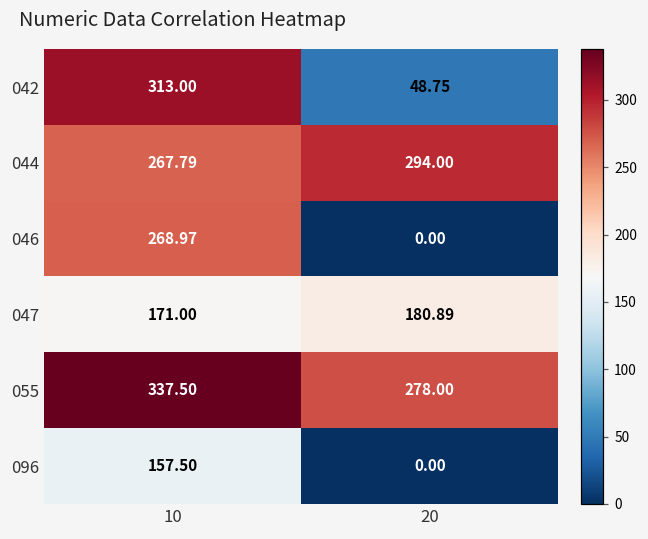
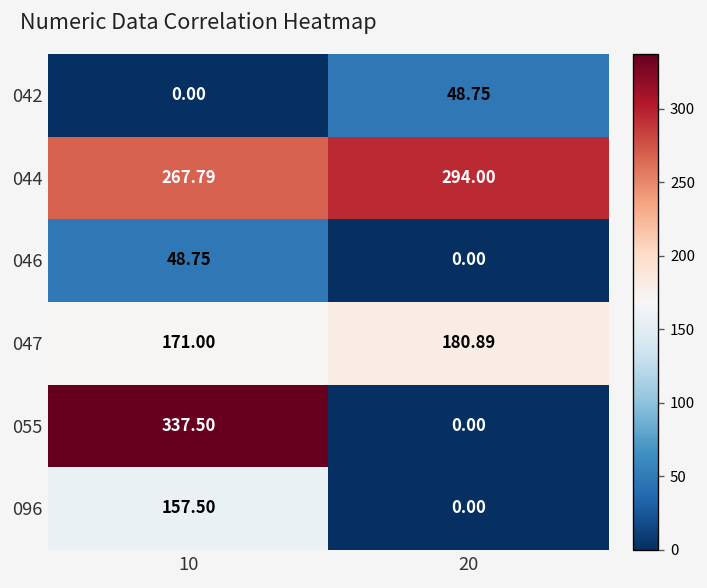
042, 10: 313.00 -> 0.00
046, 10: 268.97 -> 48.75
055, 20: 278.00 -> 0.00
